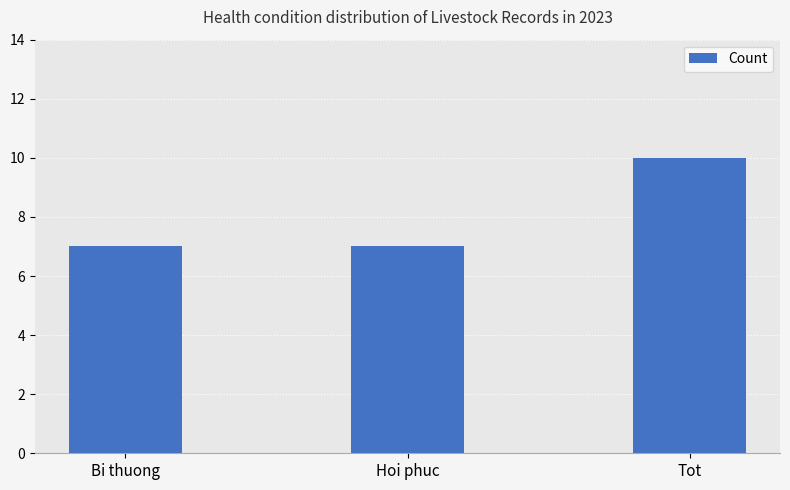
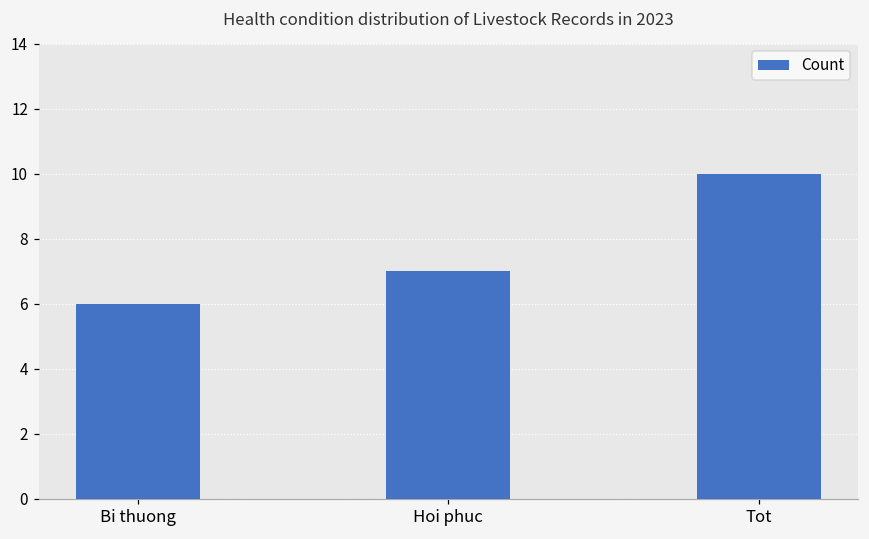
Bi thuong: 7 -> 6
